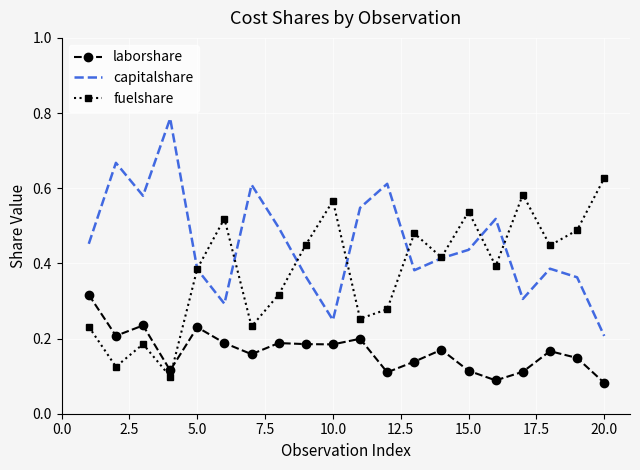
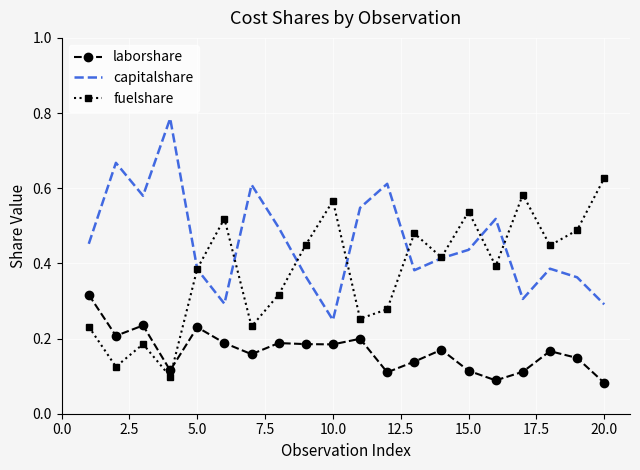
capitalshare, 20.0: 0.21 -> 0.29
